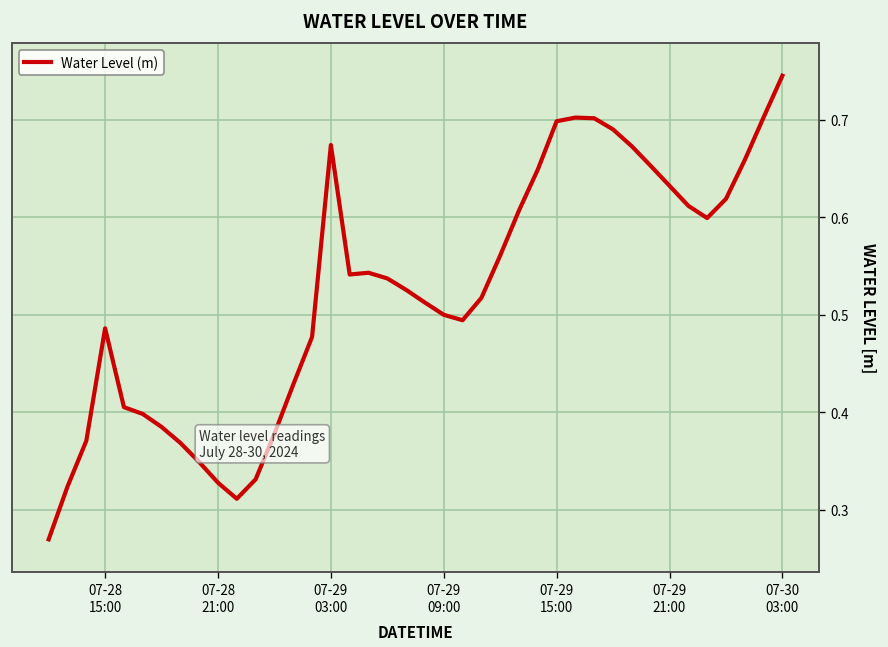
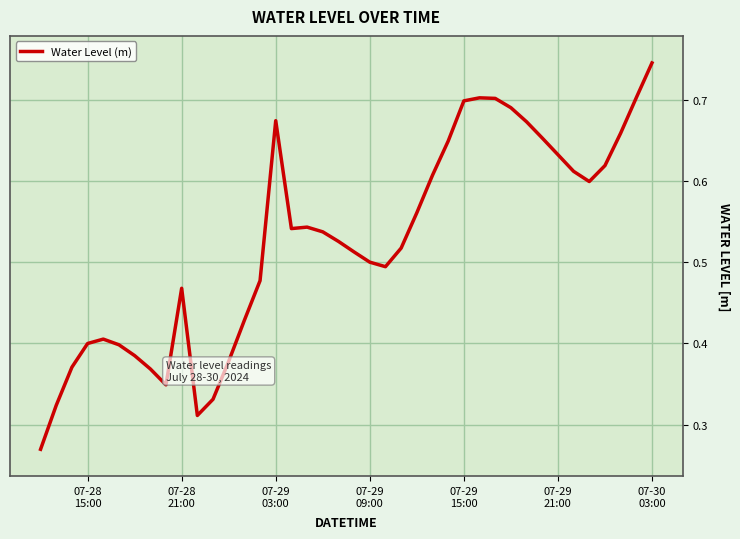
07-28 15:00: 0.49 -> 0.40
07-28 21:00: 0.33 -> 0.47
